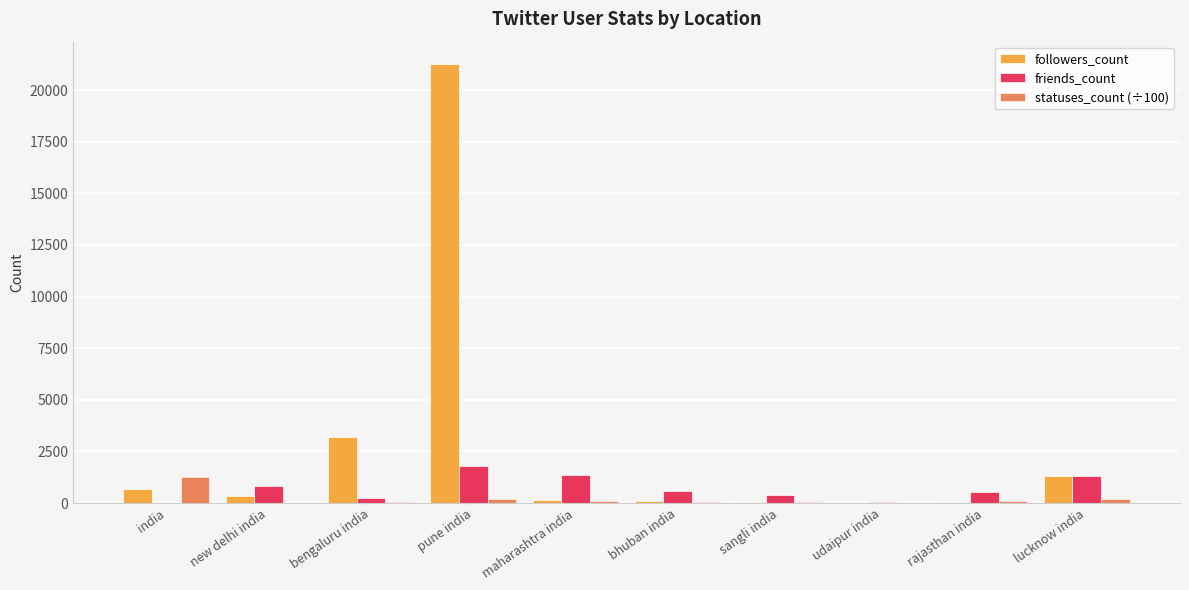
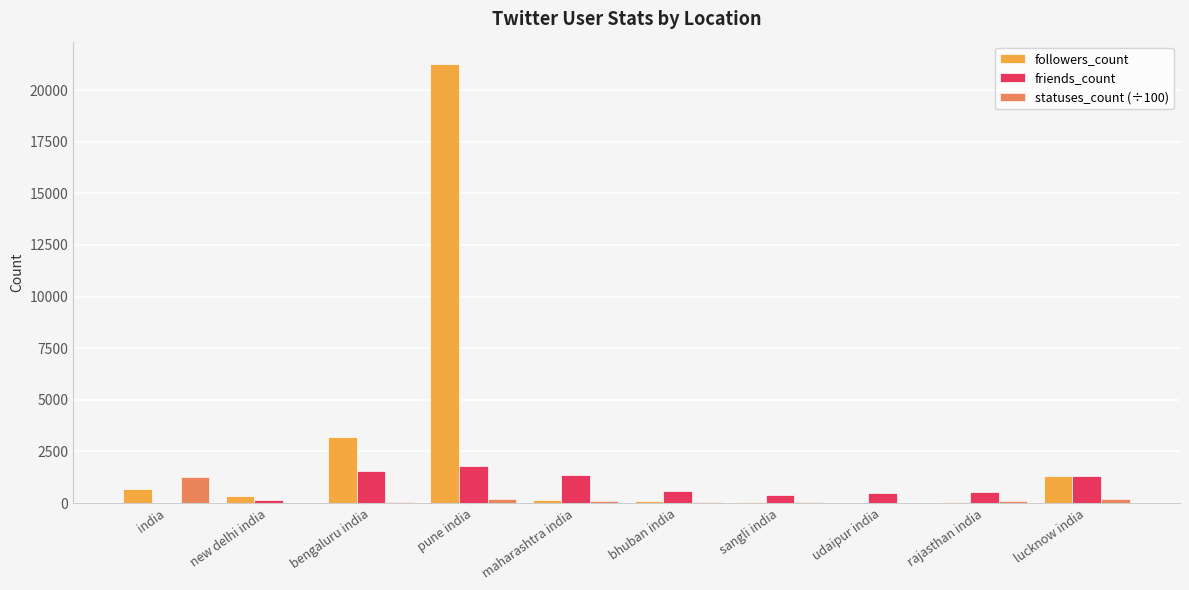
friends_count, new delhi india: 800 -> 100
friends_count, bengaluru india: 200 -> 1500
friends_count, udaipur india: 100 -> 500
